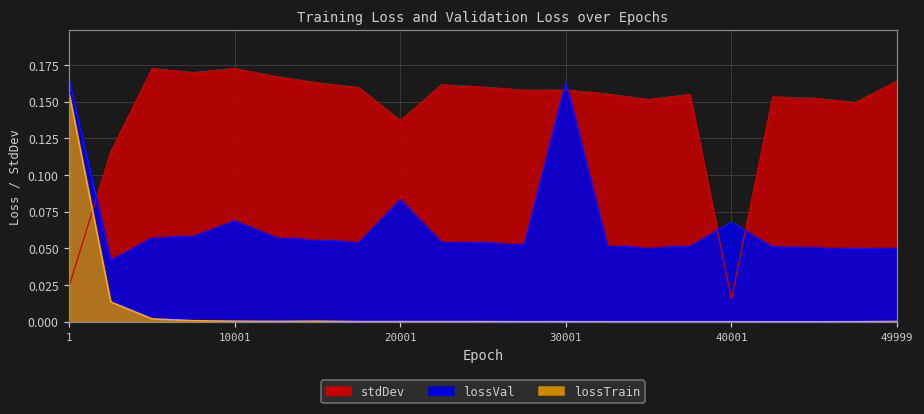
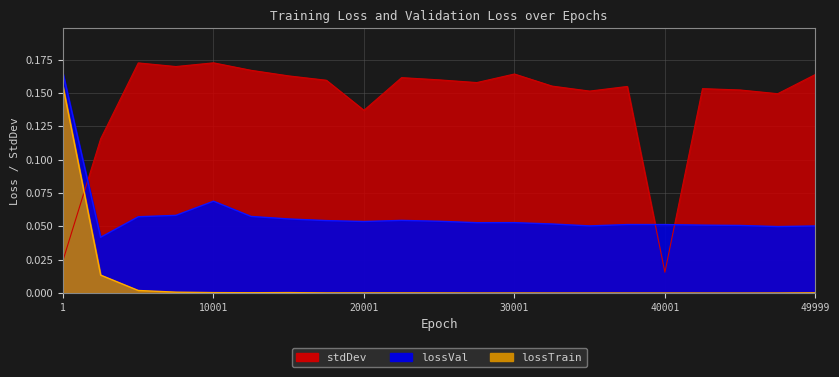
lossVal, 20001: 0.083 -> 0.054
stdDev, 30001: 0.158 -> 0.164
lossVal, 30001: 0.163 -> 0.053
lossVal, 40001: 0.068 -> 0.051
